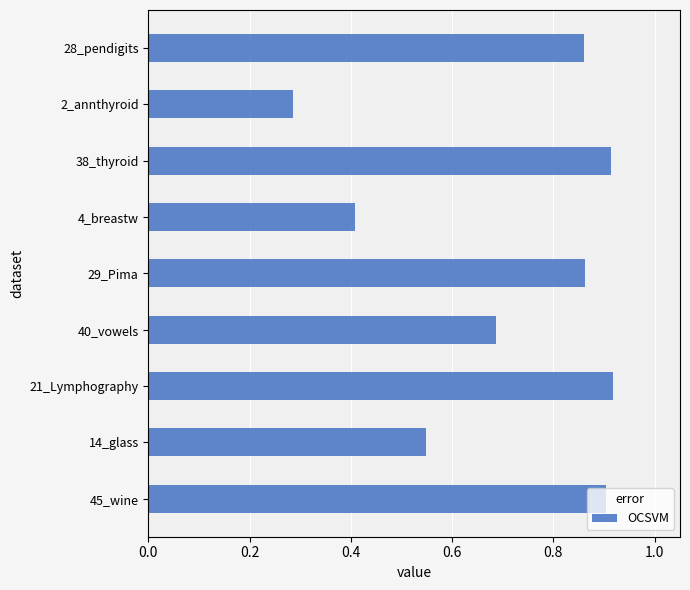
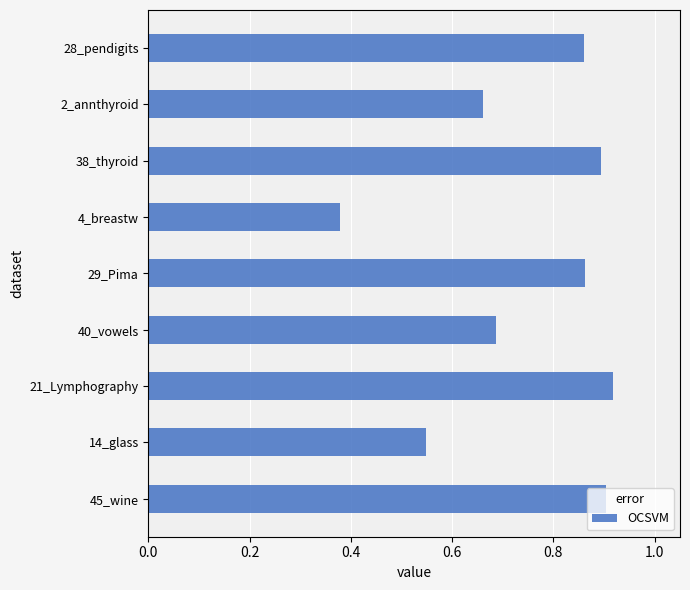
2_annthyroid: 0.29 -> 0.66
38_thyroid: 0.91 -> 0.89
4_breastw: 0.41 -> 0.38
